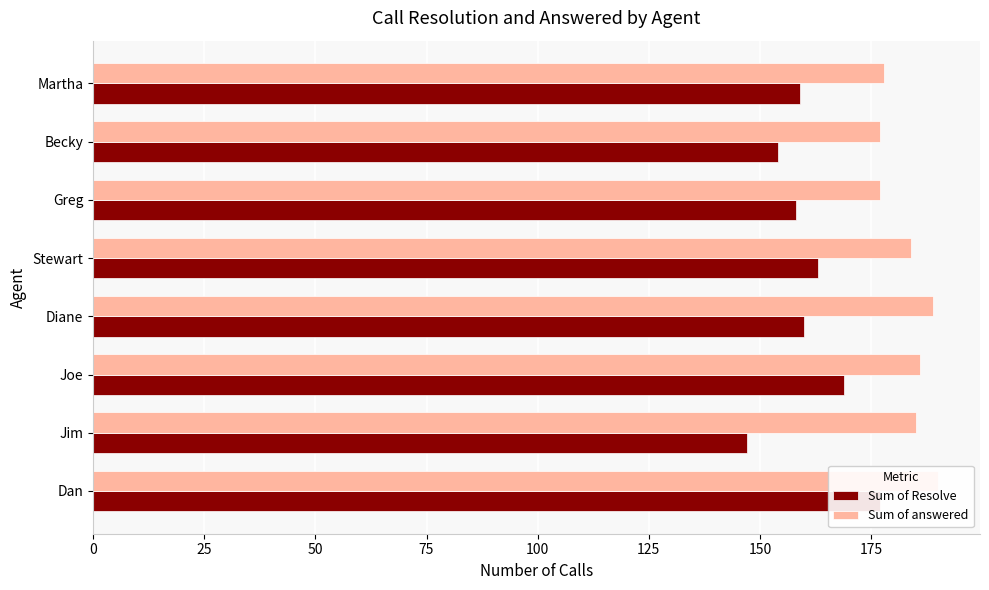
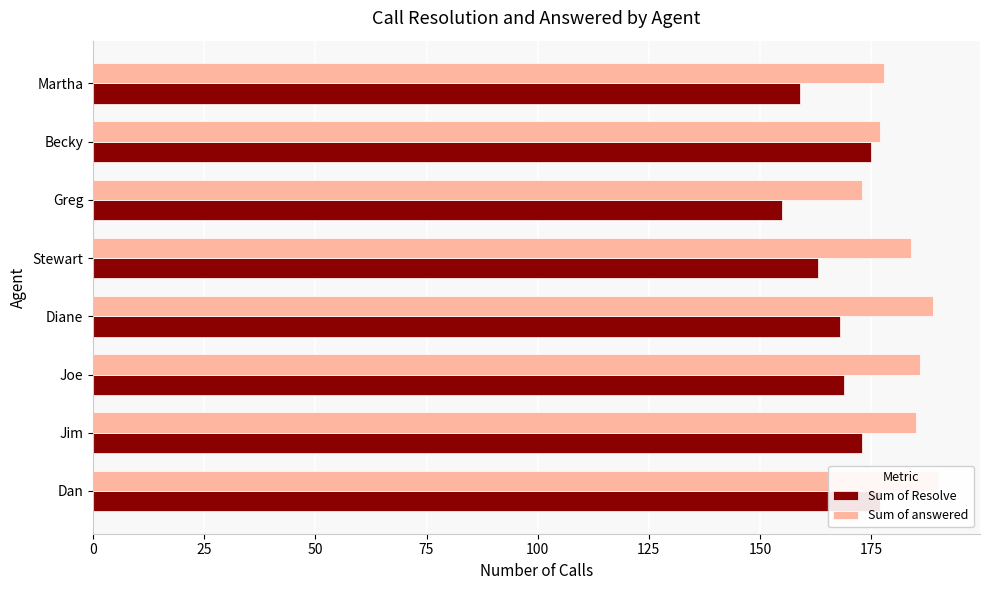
Sum of Resolve, Becky: 154 -> 175
Sum of answered, Greg: 177 -> 173
Sum of Resolve, Greg: 158 -> 155
Sum of Resolve, Diane: 160 -> 168
Sum of Resolve, Jim: 147 -> 173
